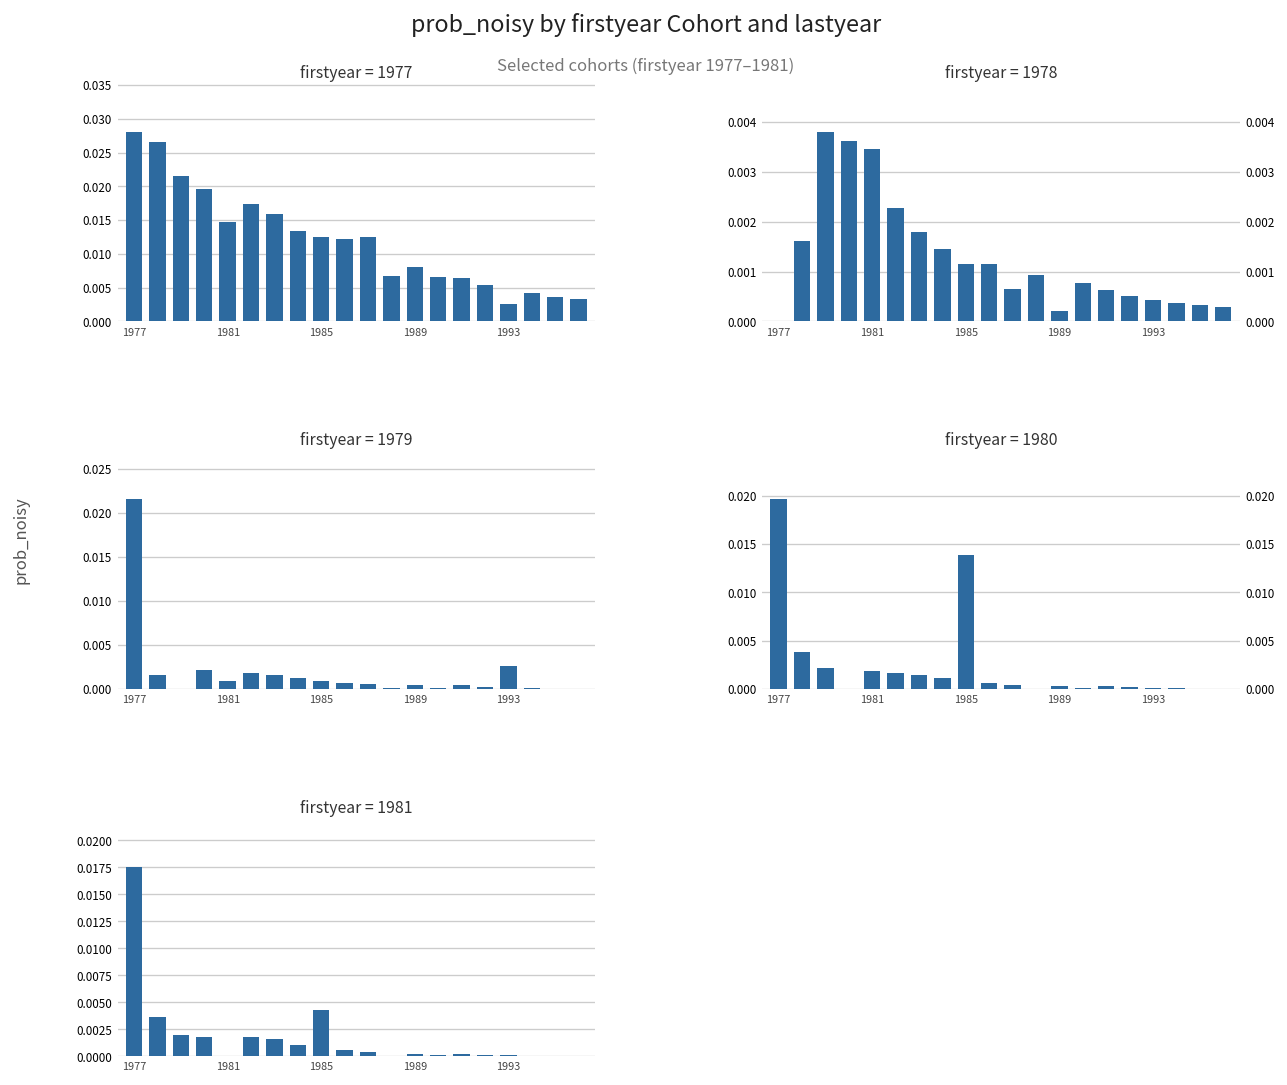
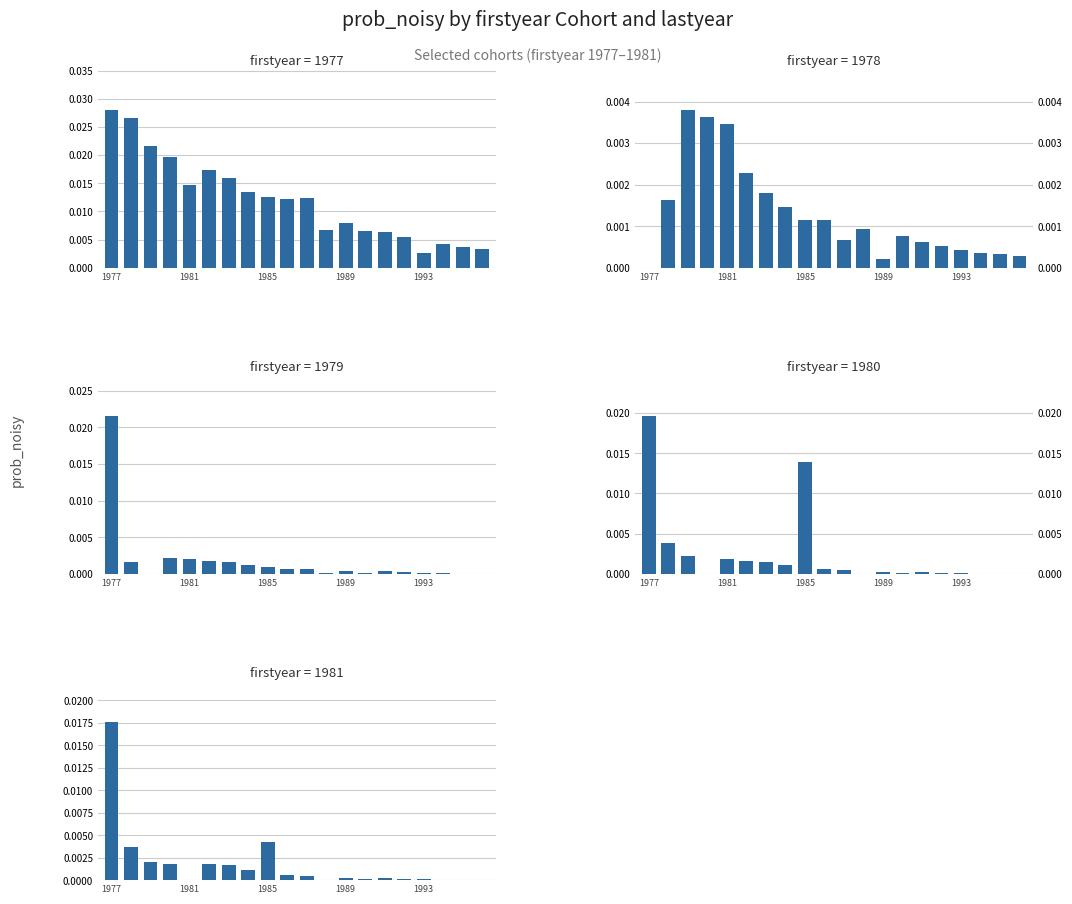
firstyear = 1979, 1981: 0.001 -> 0.002
firstyear = 1979, 1993: 0.003 -> 0.000
